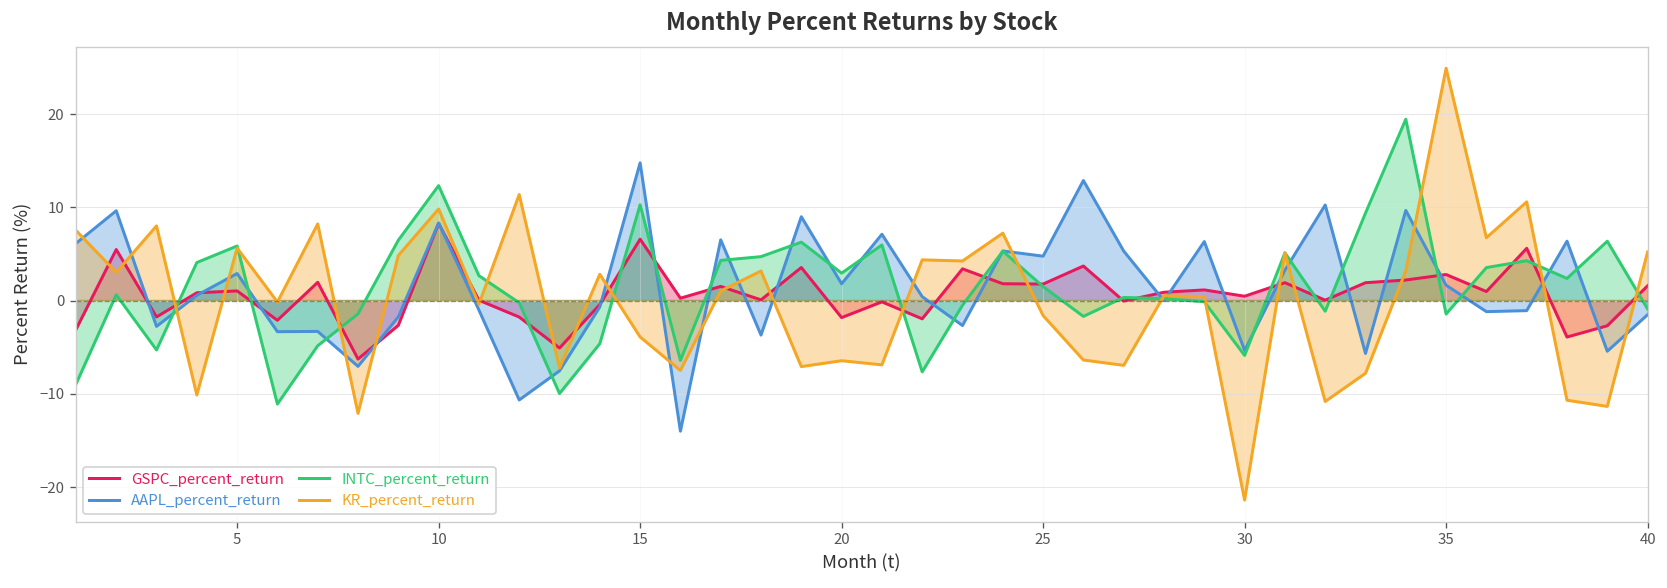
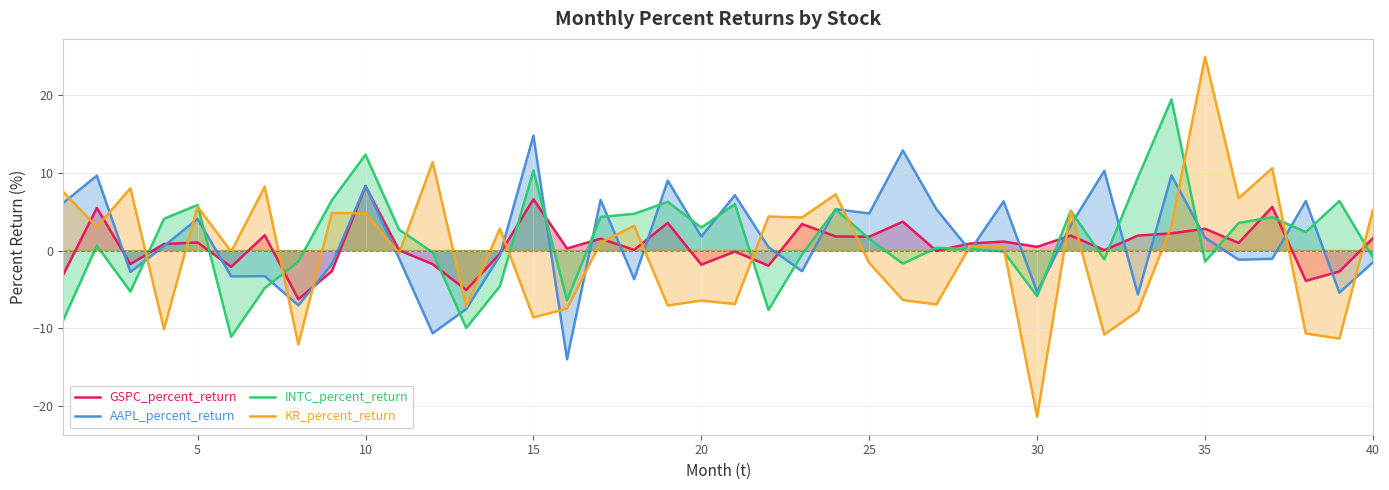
AAPL_percent_return, 5: 3 -> 4
KR_percent_return, 10: 10 -> 5
KR_percent_return, 15: -4 -> -9
